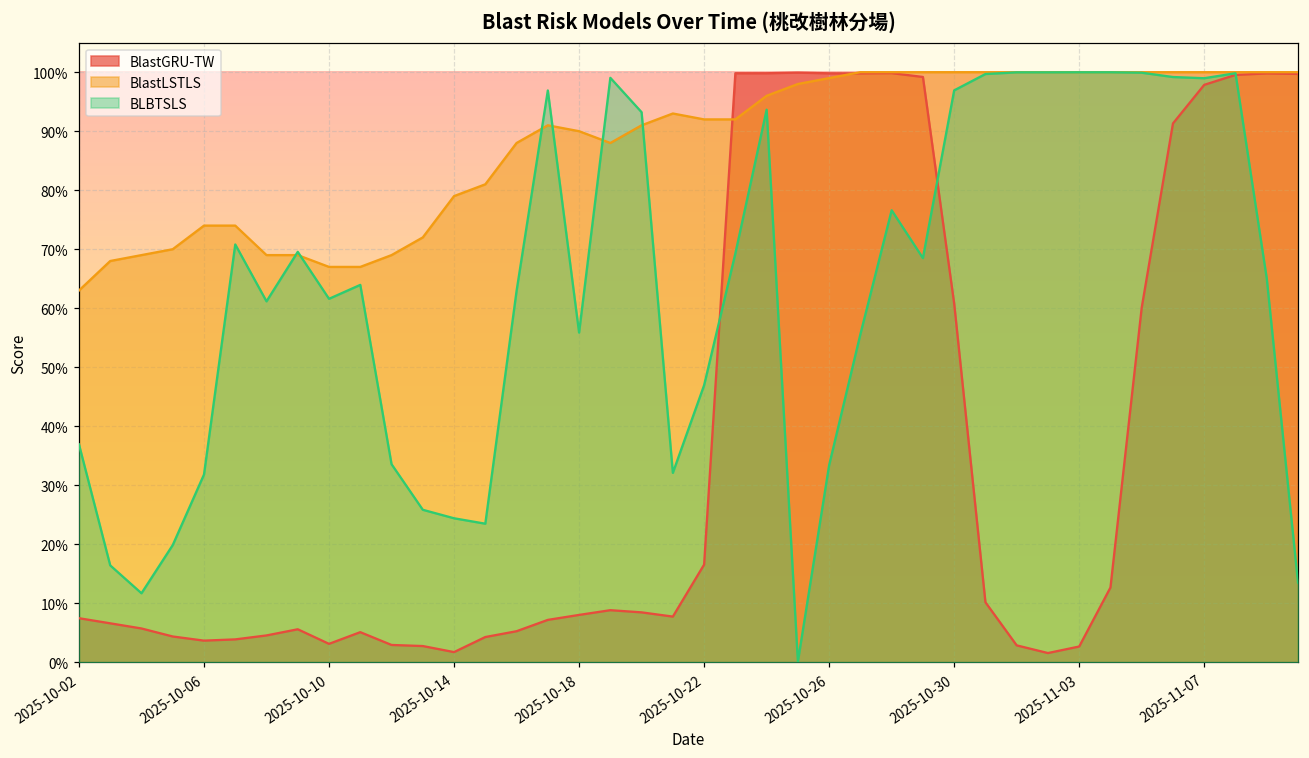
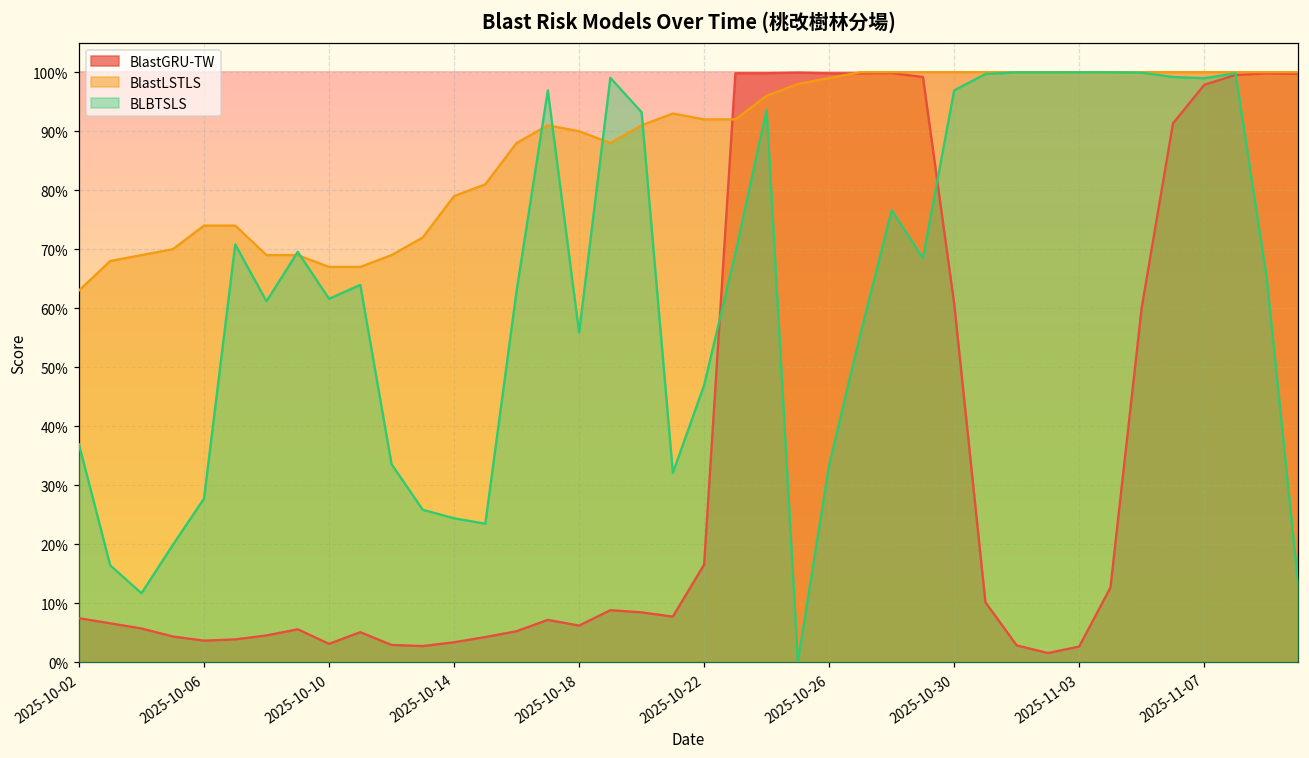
BLBTSLS, 2025-10-06: 32% -> 28%
BlastGRU-TW, 2025-10-14: 2% -> 3%
BlastGRU-TW, 2025-10-18: 8% -> 6%
